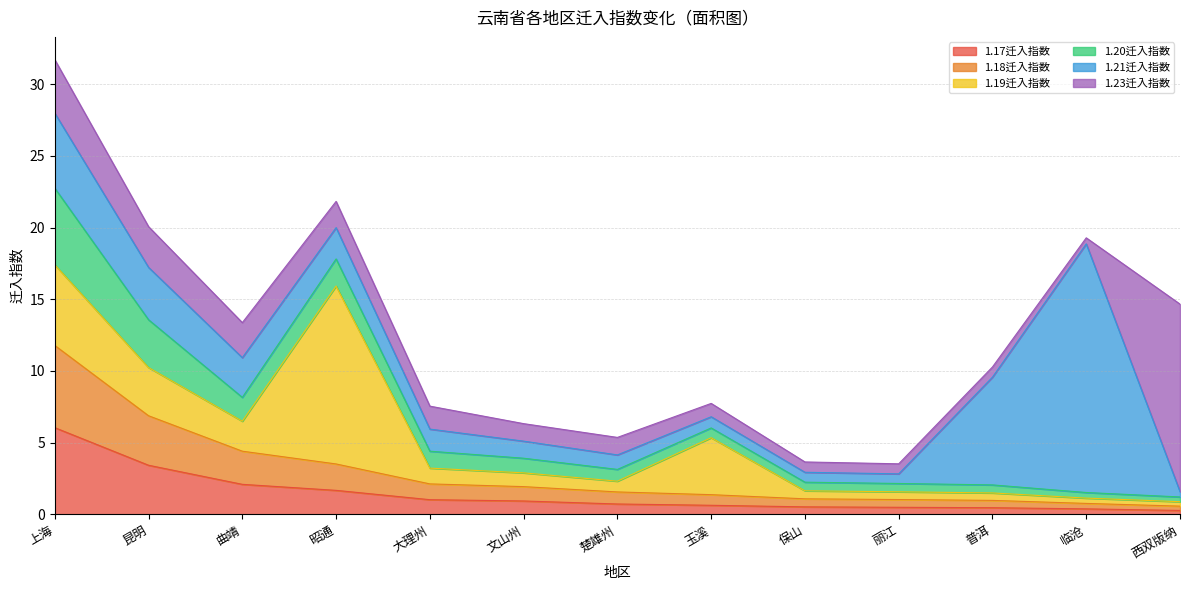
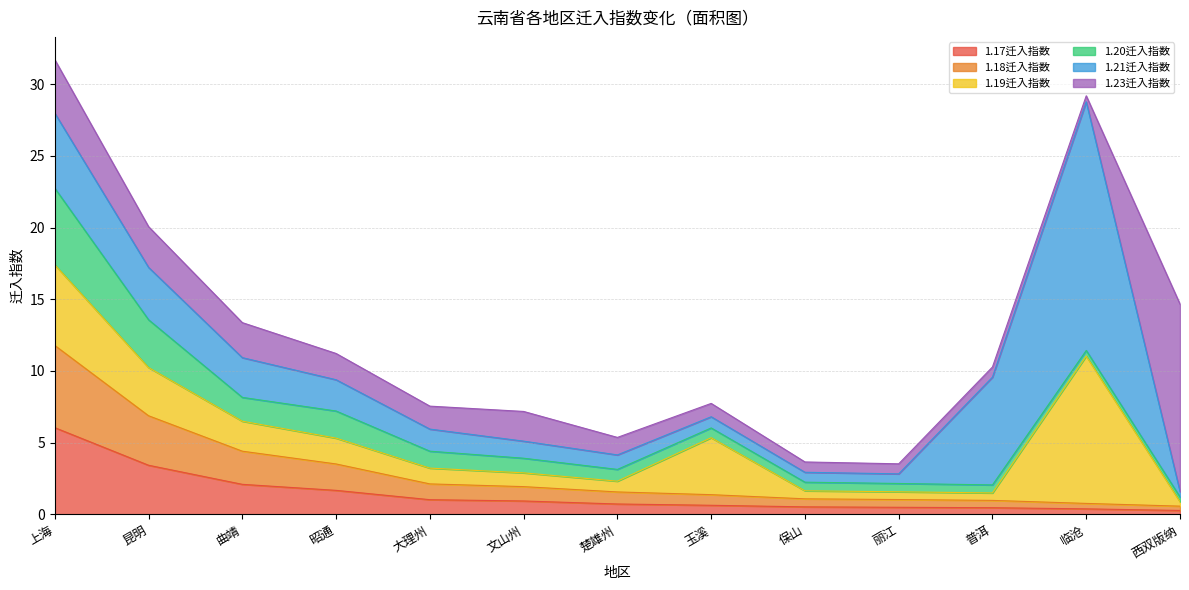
1.19迁入指数, 昭通: 12.4 -> 1.8
1.23迁入指数, 文山州: 1.2 -> 2.1
1.19迁入指数, 临沧: 0.4 -> 10.3
